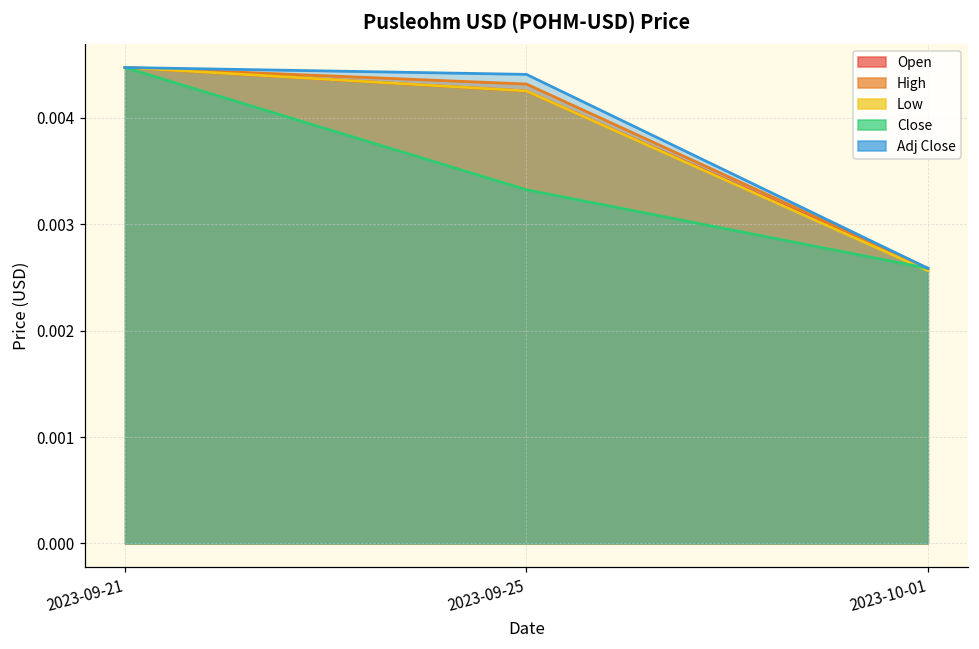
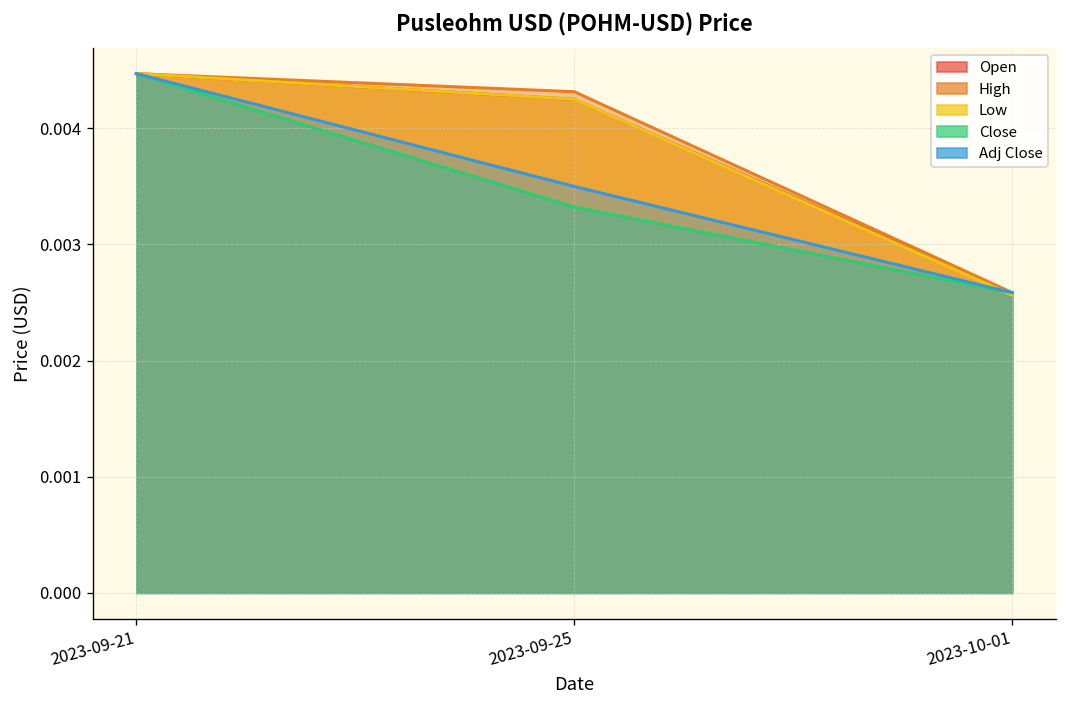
Adj Close, 2023-09-25: 0.0044 -> 0.0035
